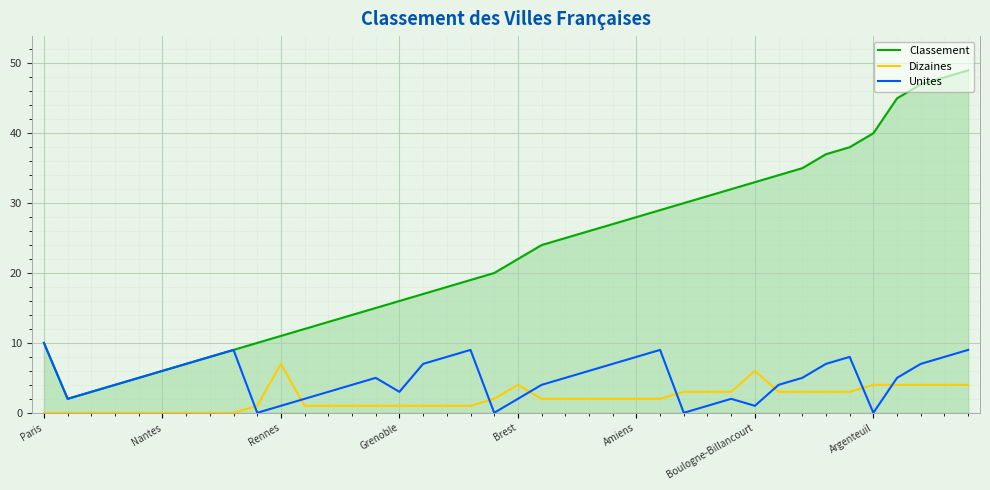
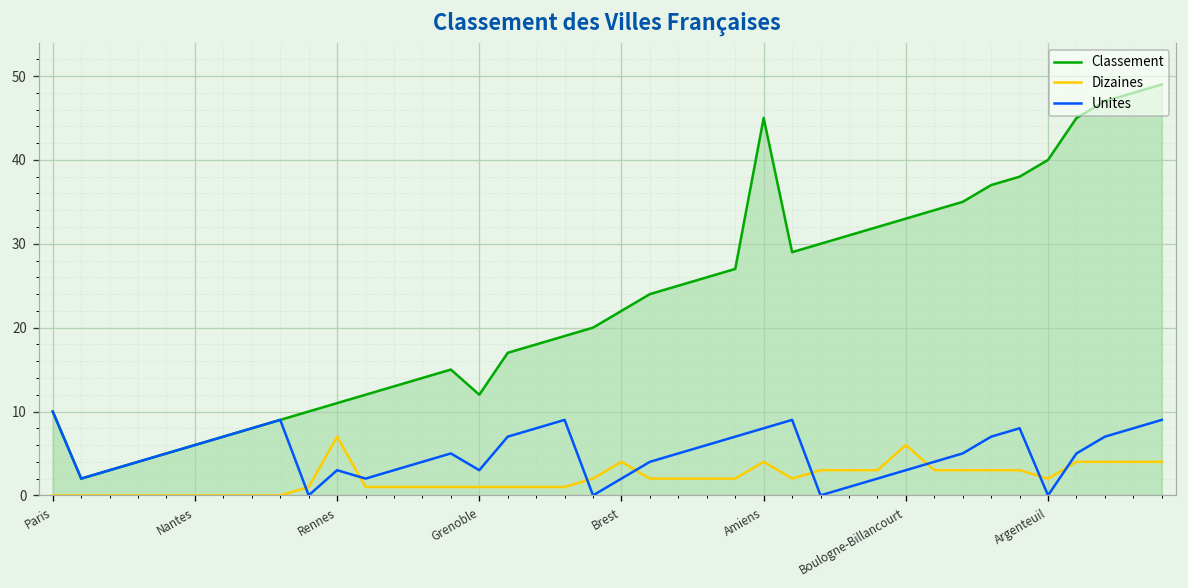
Unites, Rennes: 1 -> 3
Classement, Grenoble: 16 -> 12
Classement, Amiens: 28 -> 45
Dizaines, Amiens: 2 -> 4
Unites, Boulogne-Billancourt: 1 -> 3
Dizaines, Argenteuil: 4 -> 2
